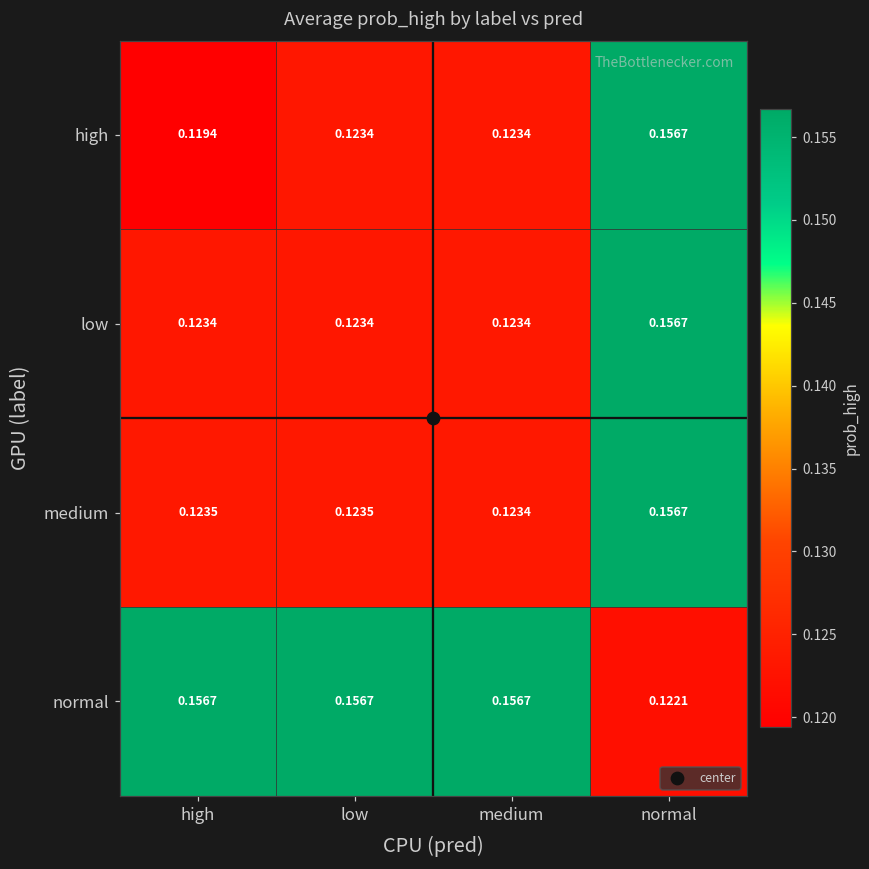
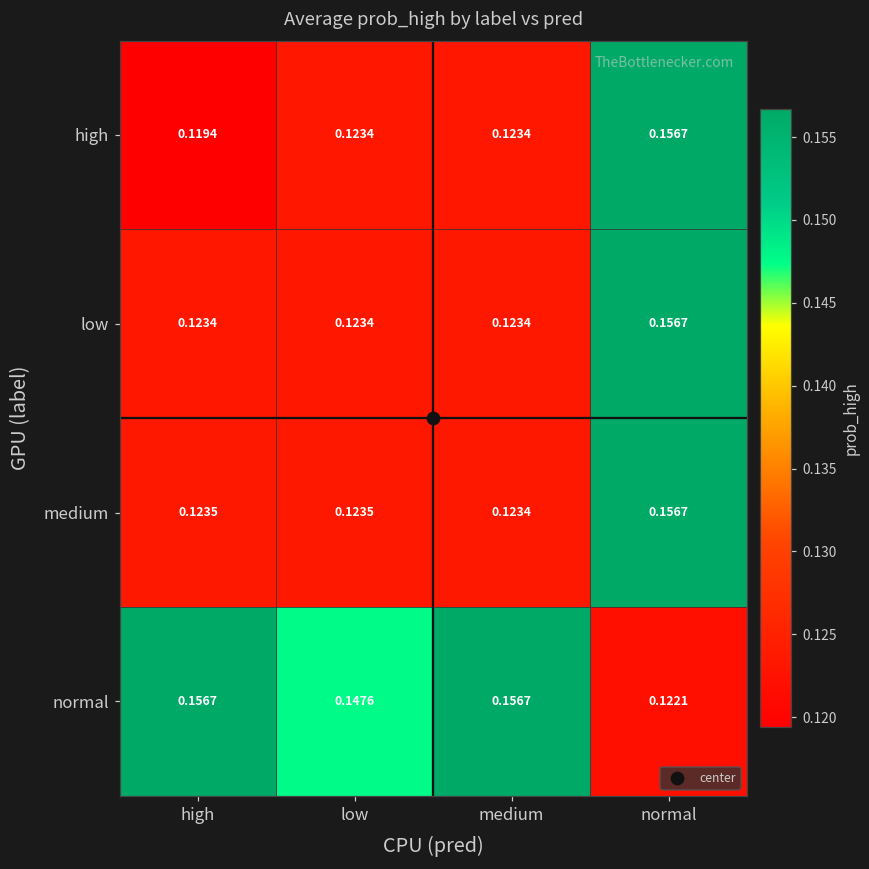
normal, low: 0.1567 -> 0.1476
